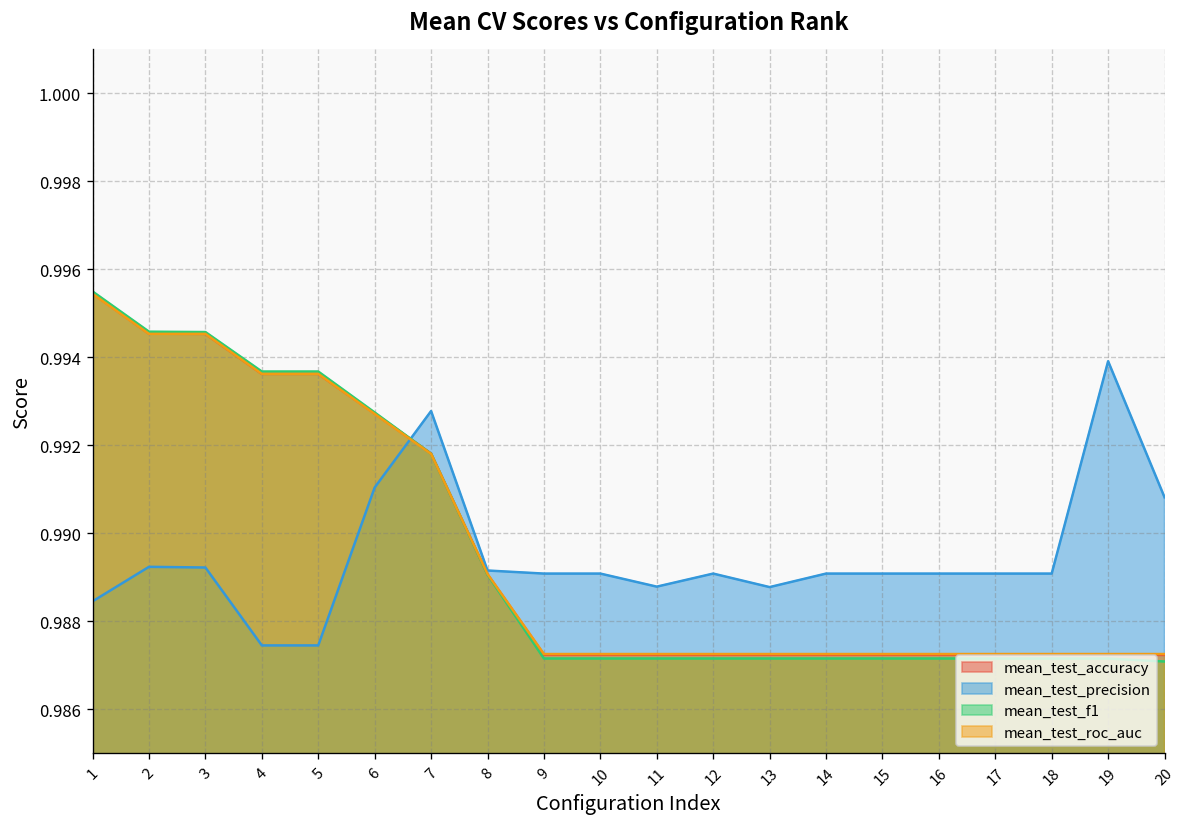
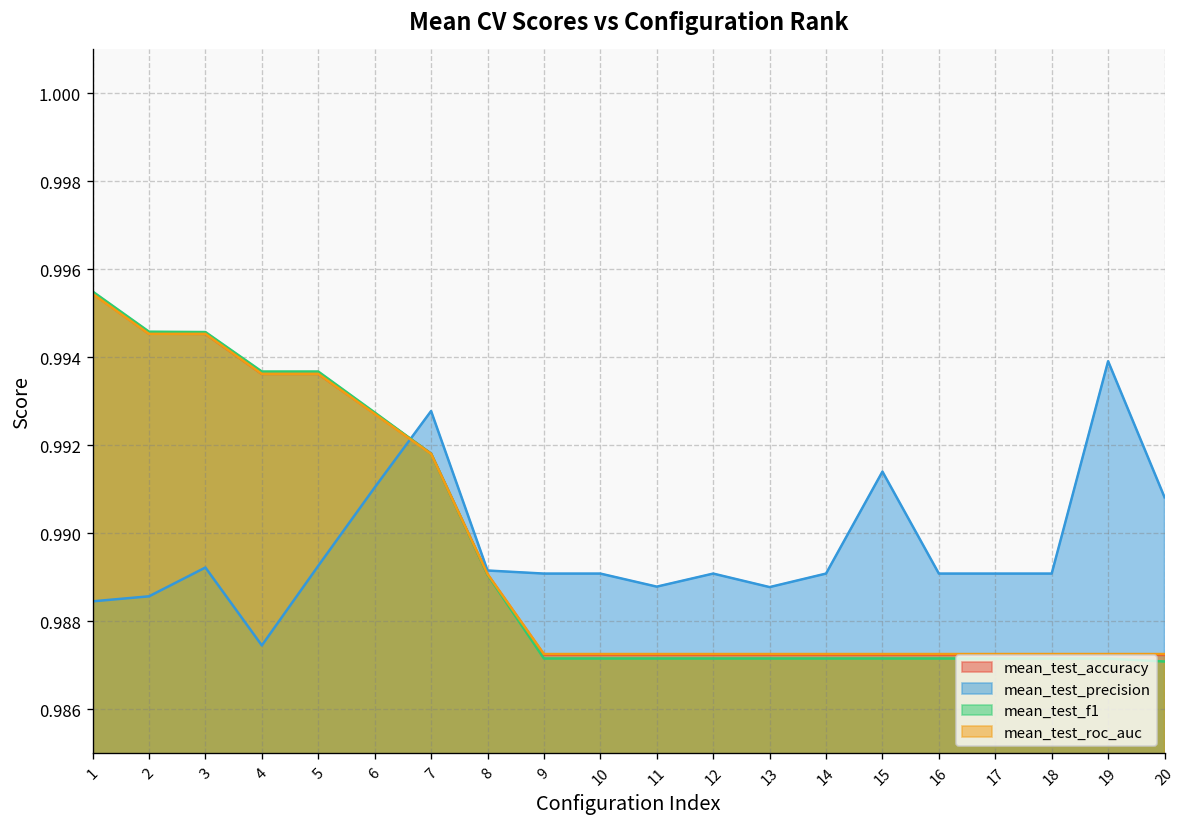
mean_test_precision, 2: 0.9892 -> 0.9886
mean_test_precision, 5: 0.9875 -> 0.9893
mean_test_precision, 15: 0.9891 -> 0.9914
